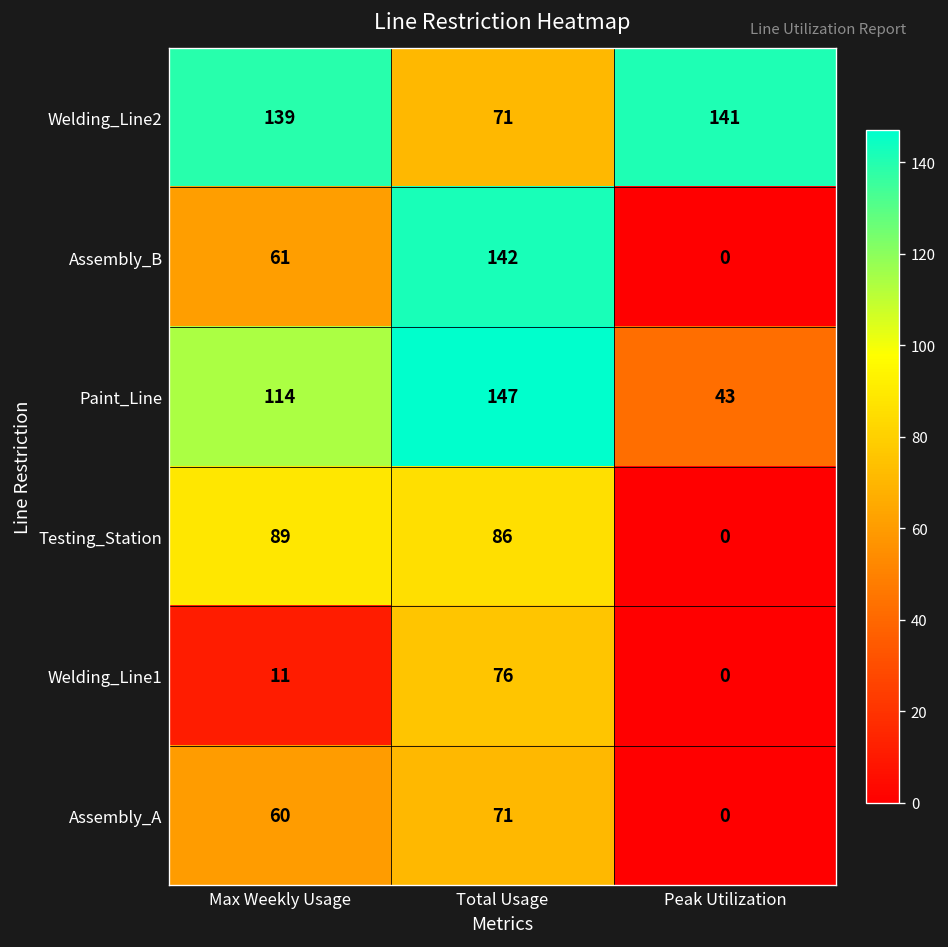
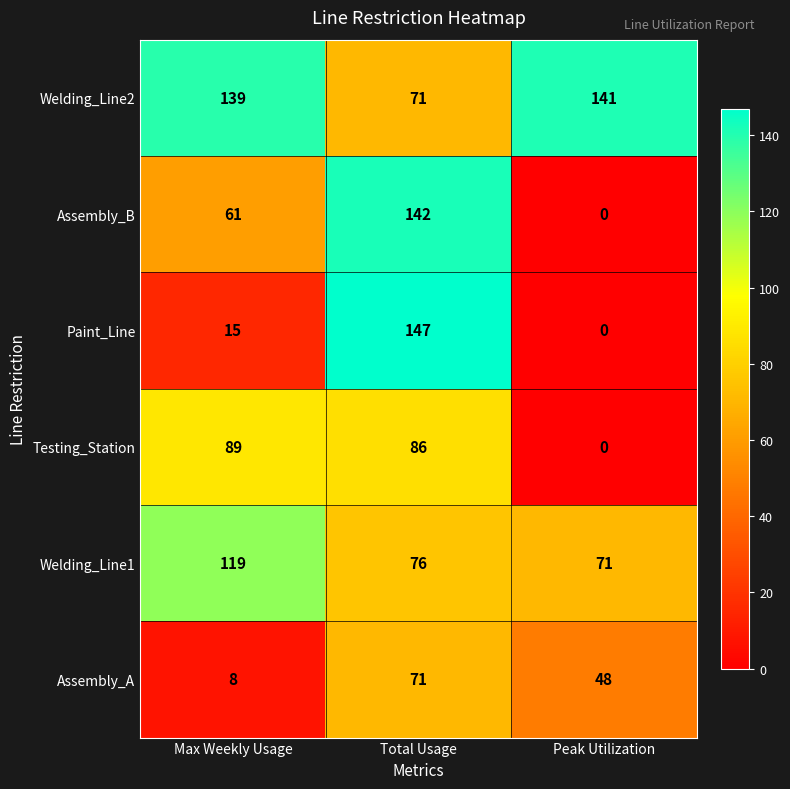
Paint_Line, Max Weekly Usage: 114 -> 15
Paint_Line, Peak Utilization: 43 -> 0
Welding_Line1, Max Weekly Usage: 11 -> 119
Welding_Line1, Peak Utilization: 0 -> 71
Assembly_A, Max Weekly Usage: 60 -> 8
Assembly_A, Peak Utilization: 0 -> 48
